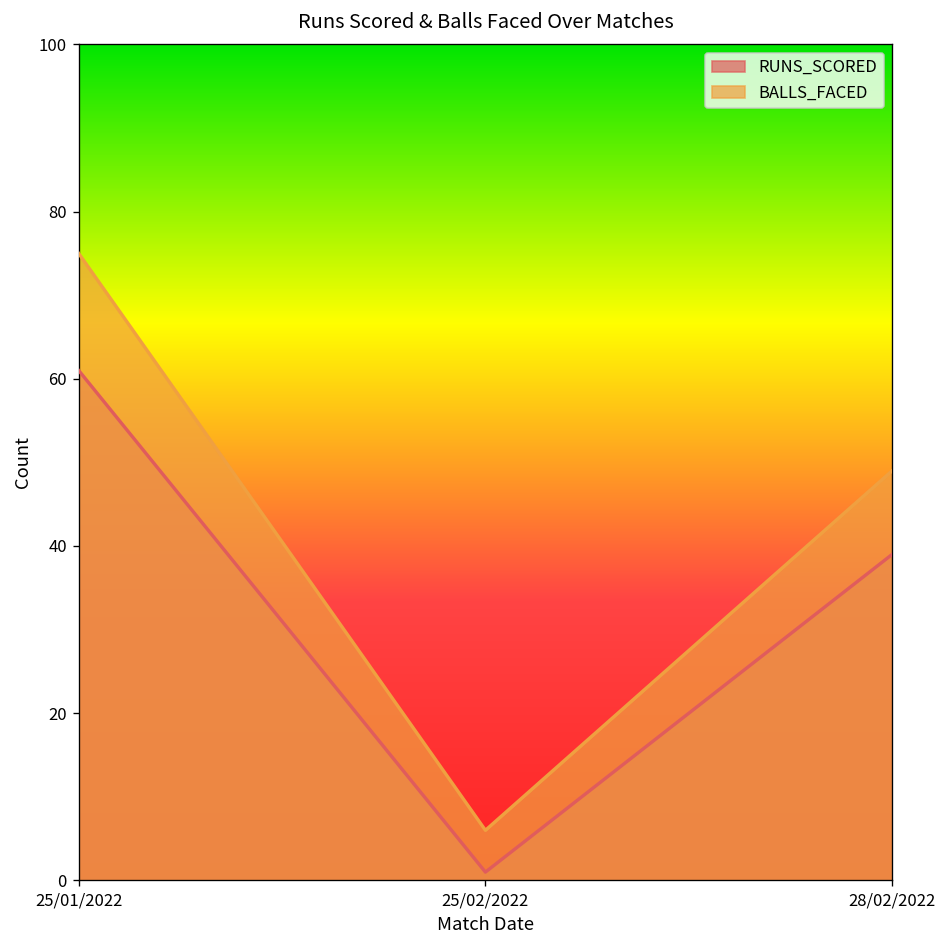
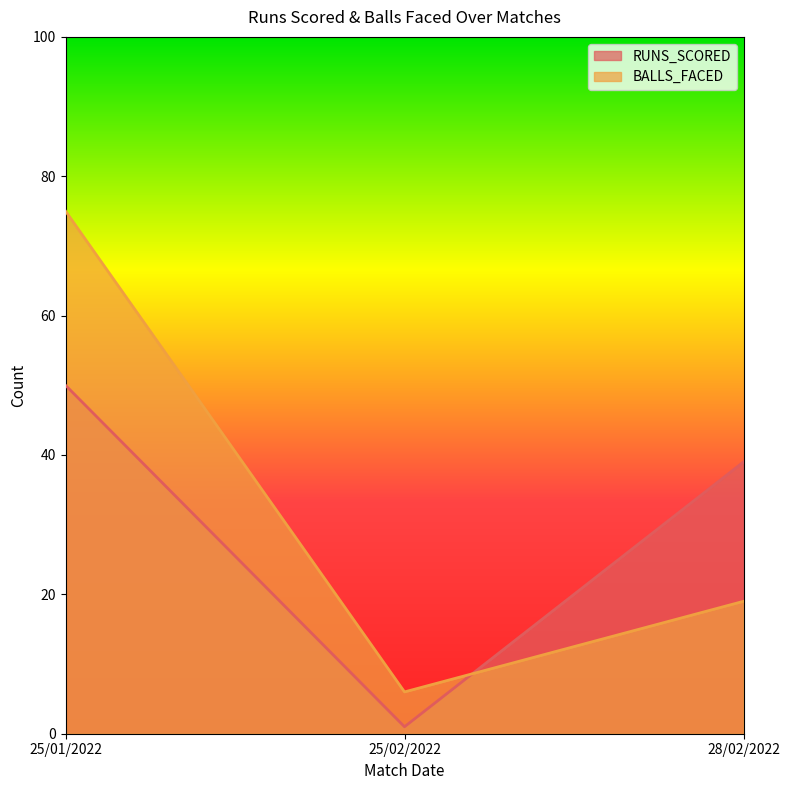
RUNS_SCORED, 25/01/2022: 61 -> 50
BALLS_FACED, 28/02/2022: 49 -> 19
